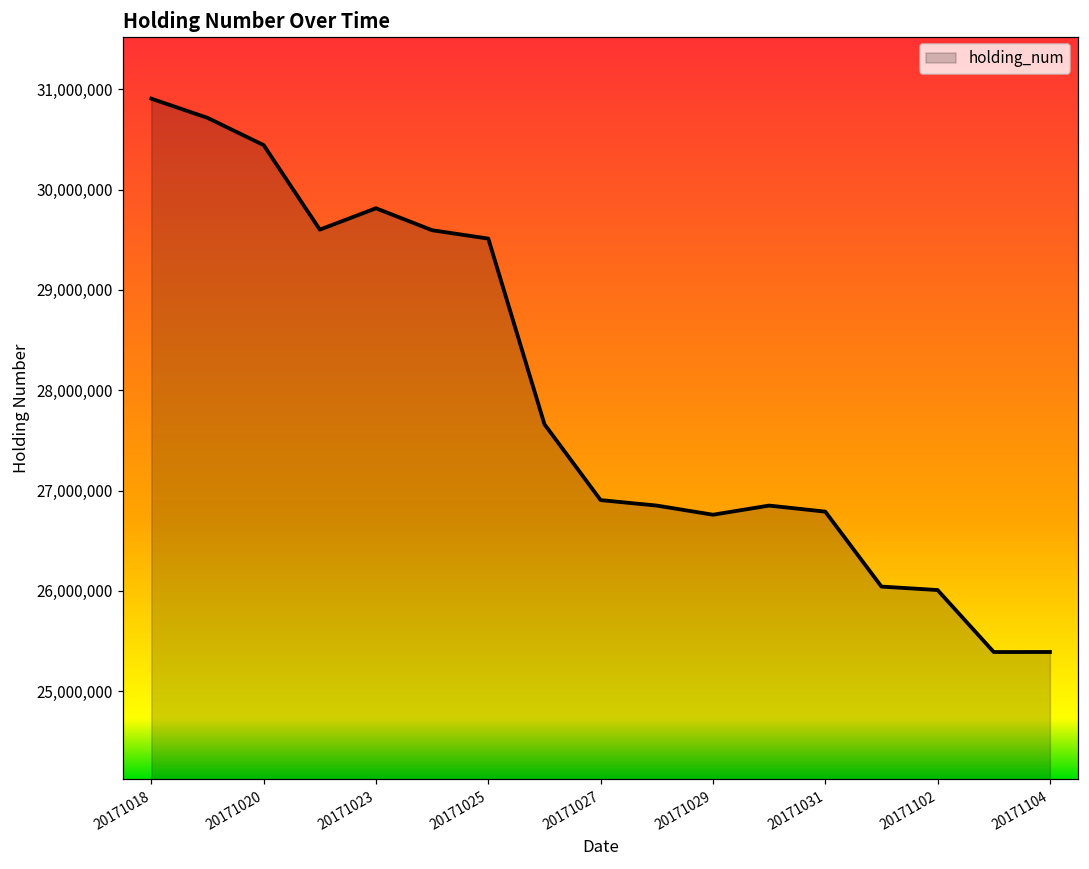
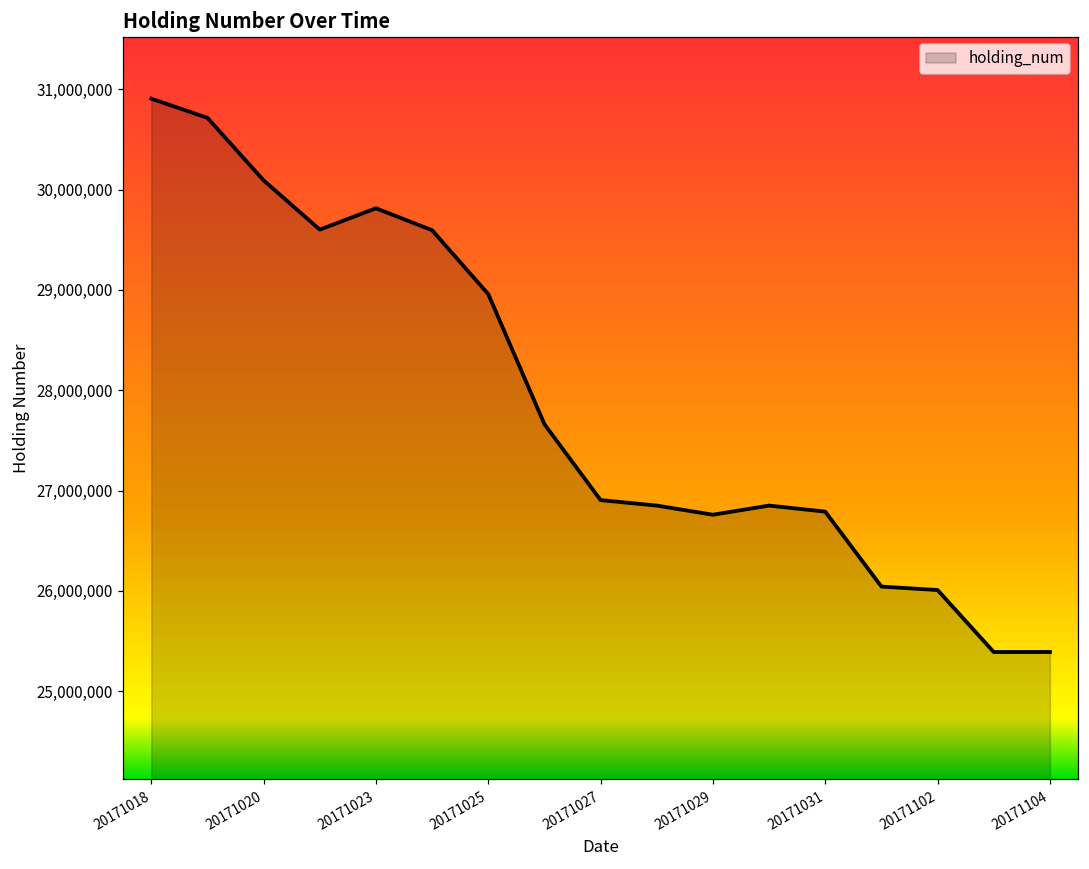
20171020: 30,400,000 -> 30,100,000
20171025: 29,500,000 -> 29,000,000
